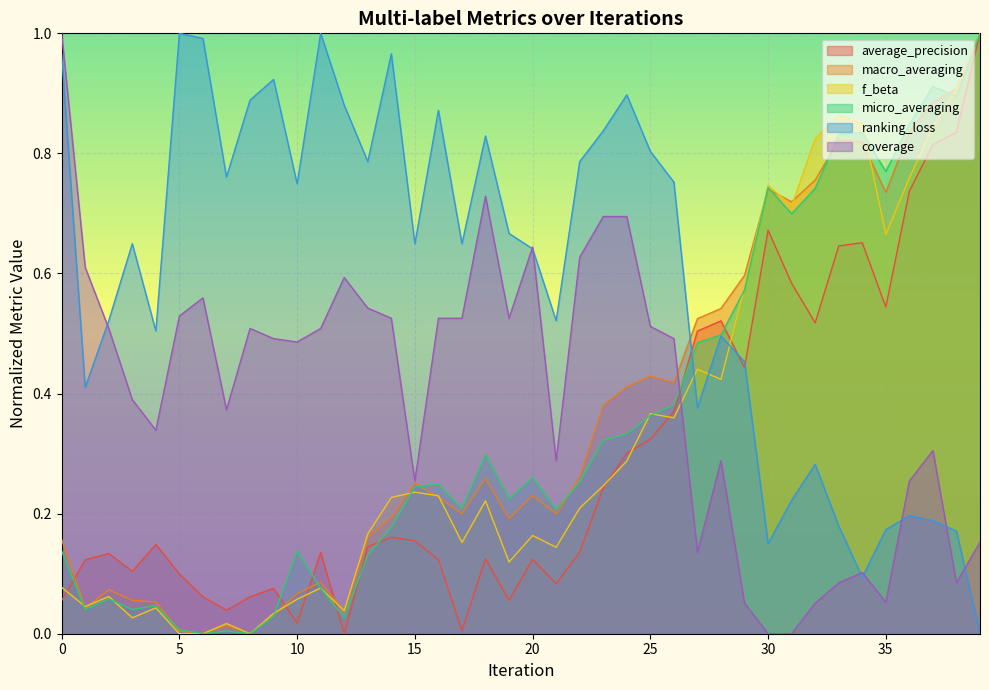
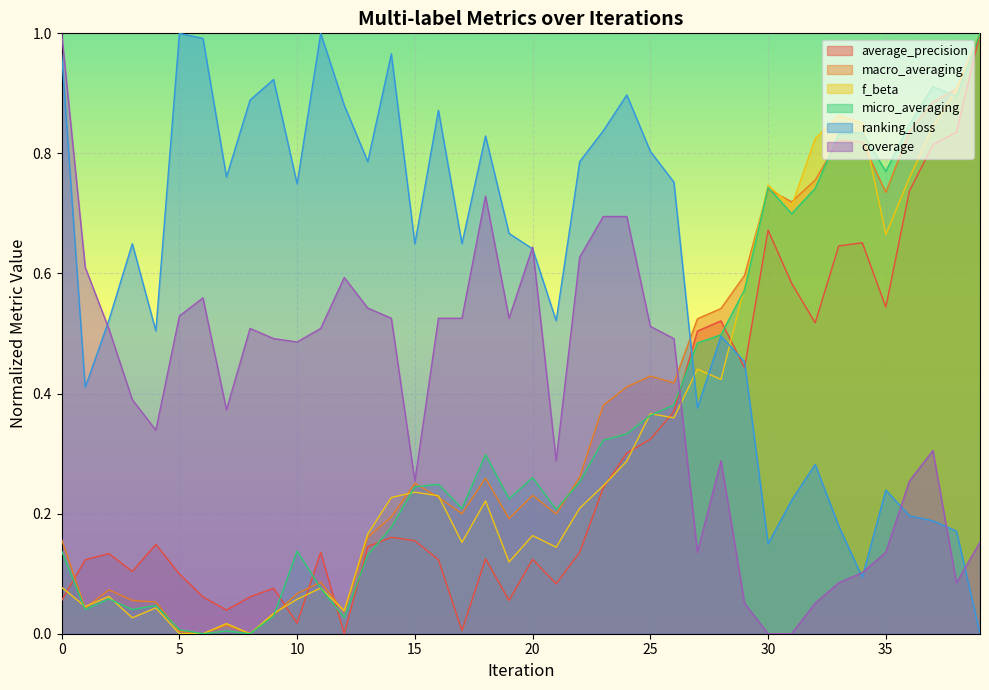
ranking_loss, 35: 0.17 -> 0.24
coverage, 35: 0.05 -> 0.14
